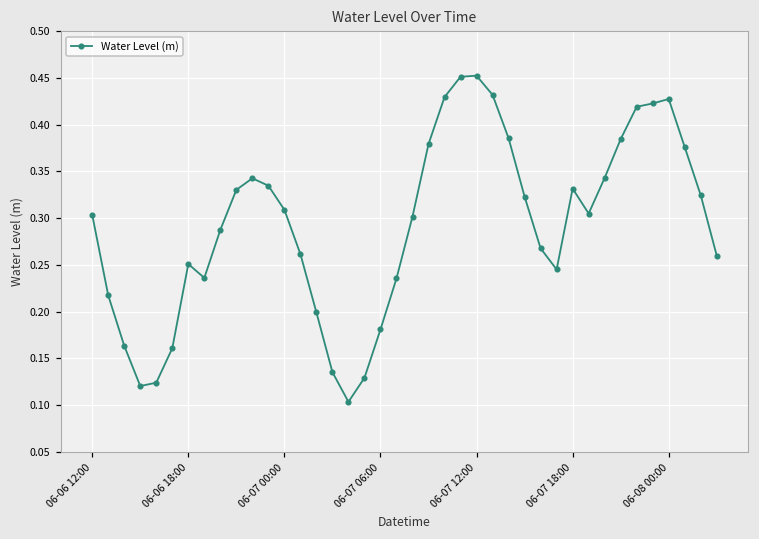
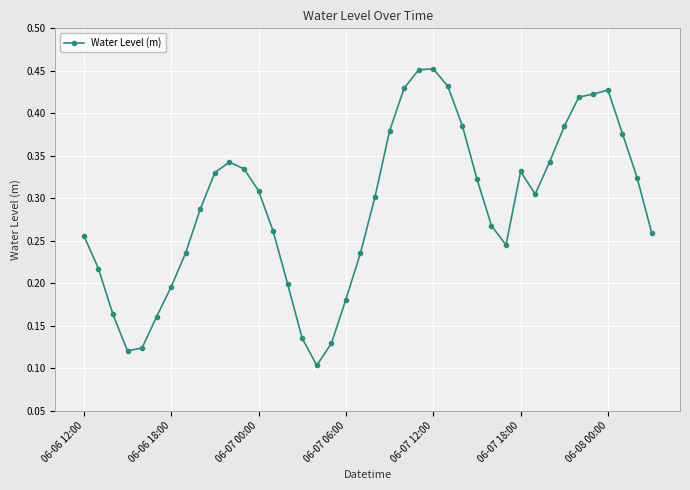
06-06 12:00: 0.30 -> 0.26
06-06 18:00: 0.25 -> 0.20
